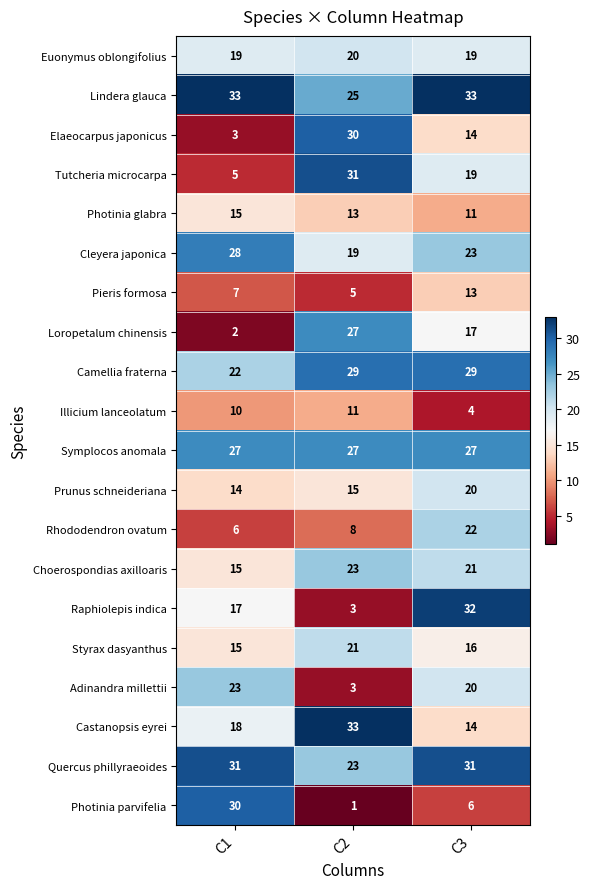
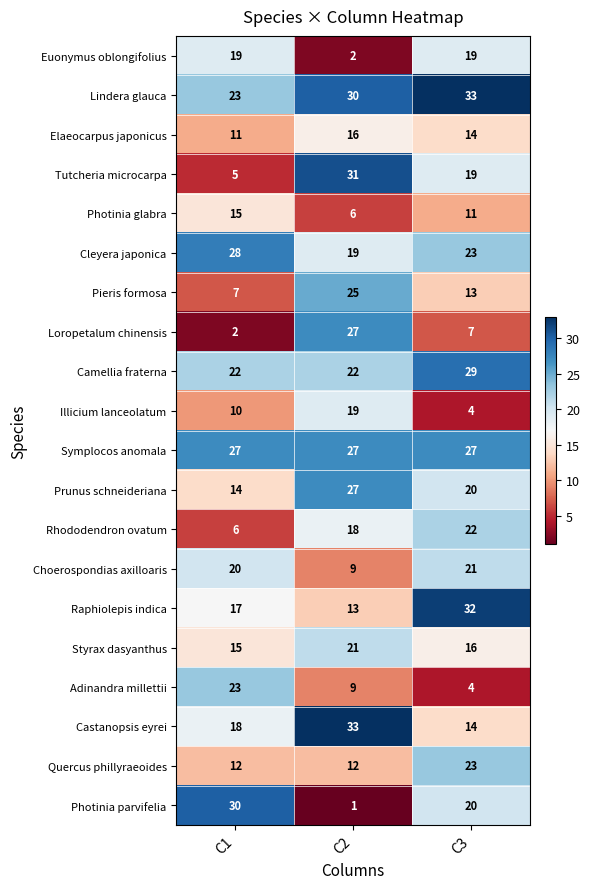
Euonymus oblongifolius, C2: 20 -> 2
Lindera glauca, C1: 33 -> 23
Lindera glauca, C2: 25 -> 30
Elaeocarpus japonicus, C1: 3 -> 11
Elaeocarpus japonicus, C2: 30 -> 16
Photinia glabra, C2: 13 -> 6
Pieris formosa, C2: 5 -> 25
Loropetalum chinensis, C3: 17 -> 7
Camellia fraterna, C2: 29 -> 22
Illicium lanceolatum, C2: 11 -> 19
Prunus schneideriana, C2: 15 -> 27
Rhododendron ovatum, C2: 8 -> 18
Choerospondias axilloaris, C1: 15 -> 20
Choerospondias axilloaris, C2: 23 -> 9
Raphiolepis indica, C2: 3 -> 13
Adinandra millettii, C2: 3 -> 9
Adinandra millettii, C3: 20 -> 4
Quercus phillyraeoides, C1: 31 -> 12
Quercus phillyraeoides, C2: 23 -> 12
Quercus phillyraeoides, C3: 31 -> 23
Photinia parvifelia, C3: 6 -> 20
